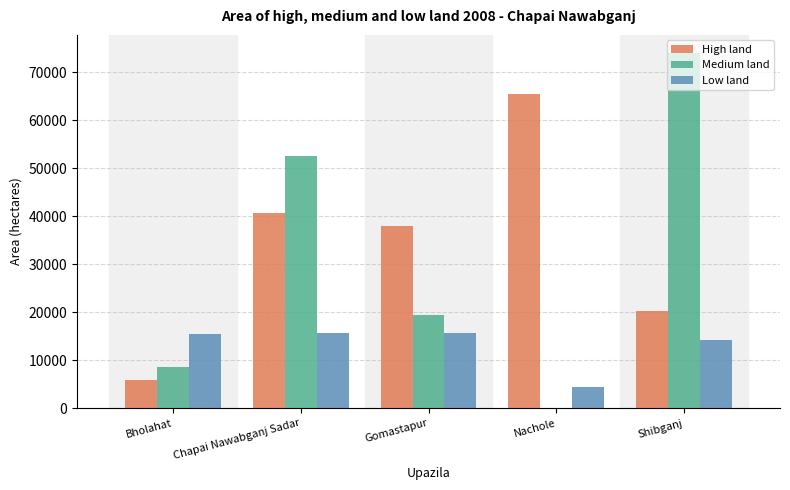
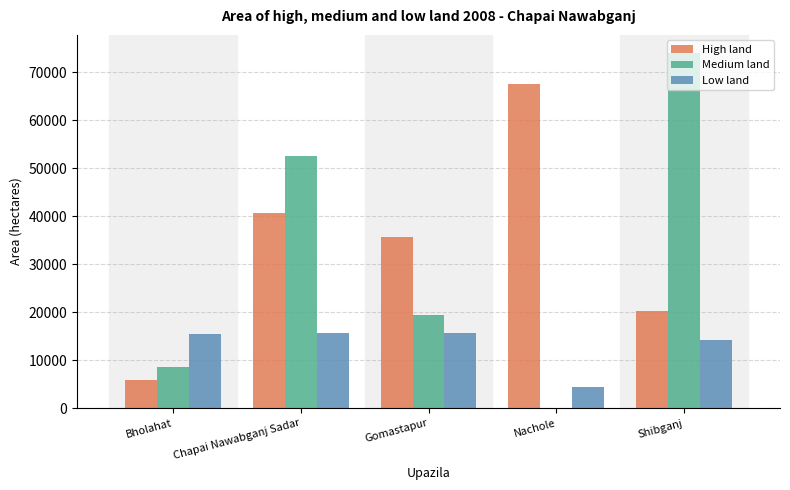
High land, Gomastapur: 38000 -> 36000
High land, Nachole: 65000 -> 67000
